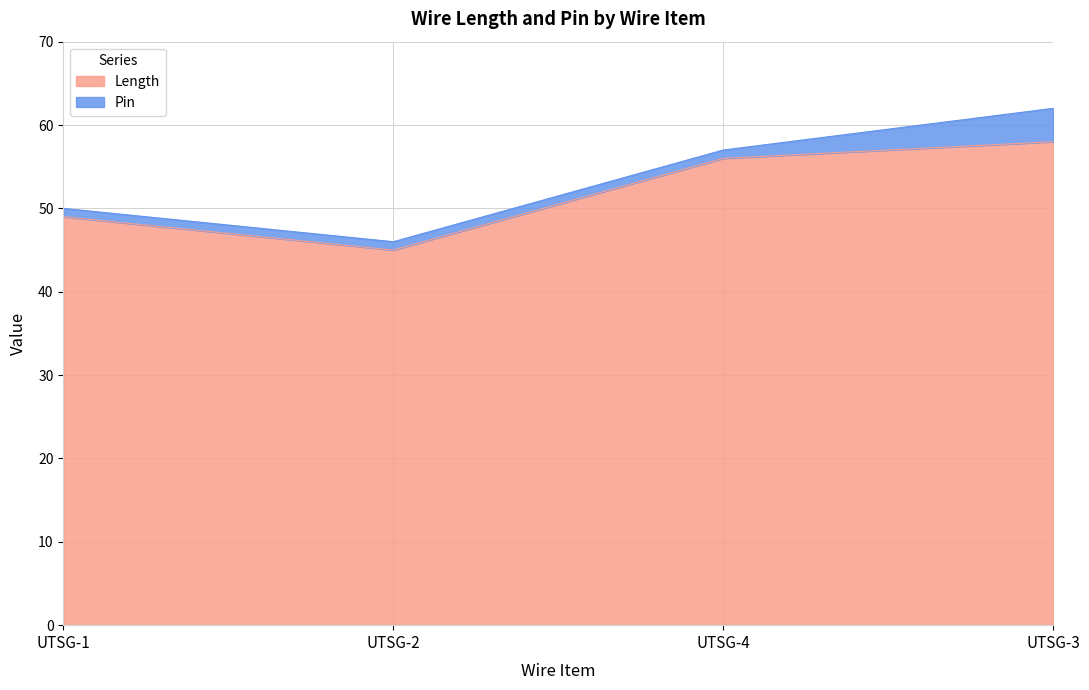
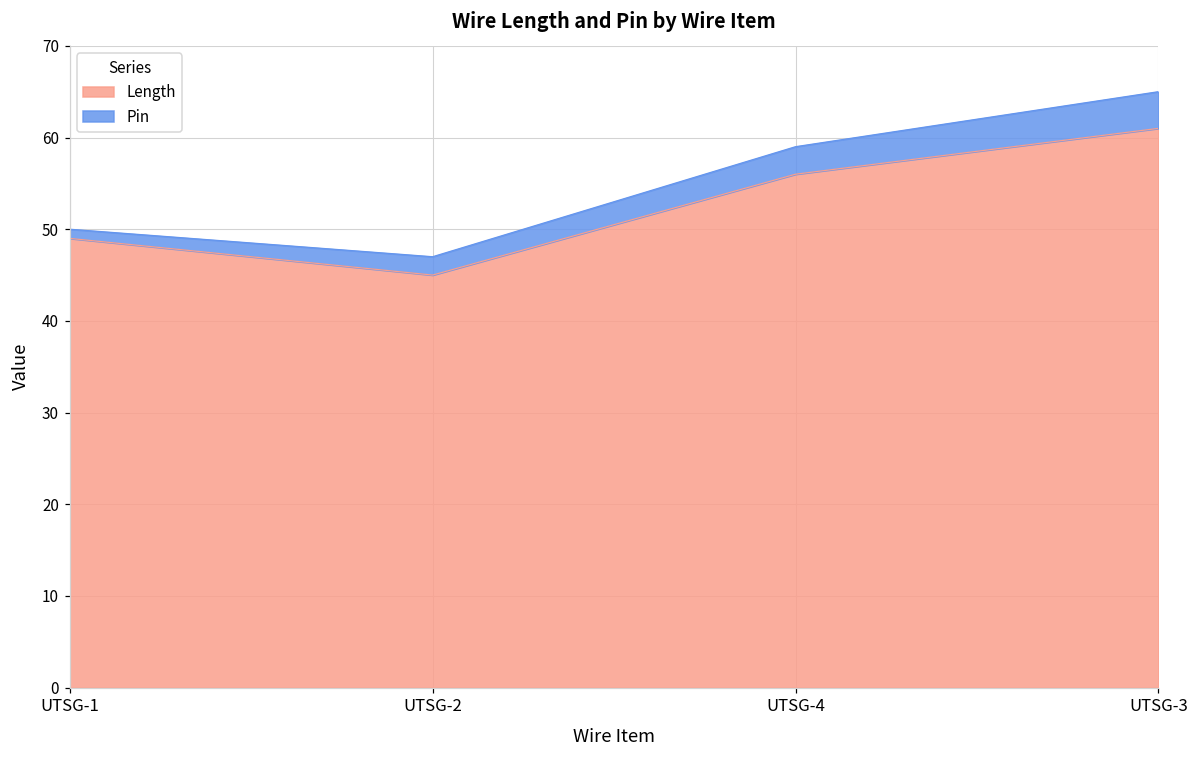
Pin, UTSG-2: 1 -> 2
Pin, UTSG-4: 1 -> 3
Length, UTSG-3: 58 -> 61
